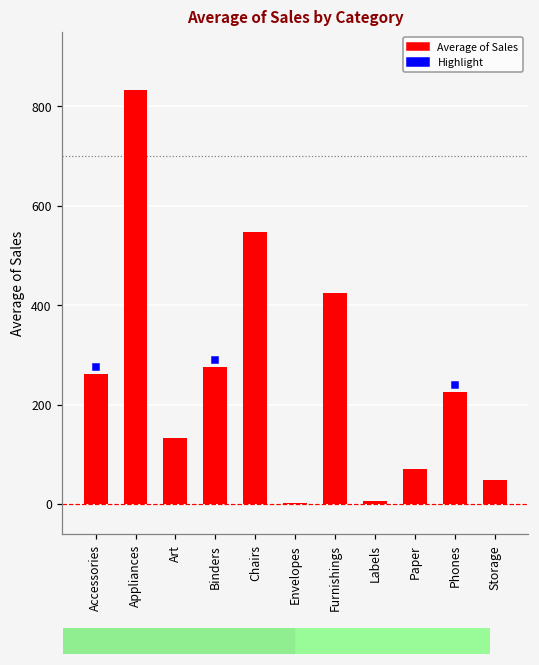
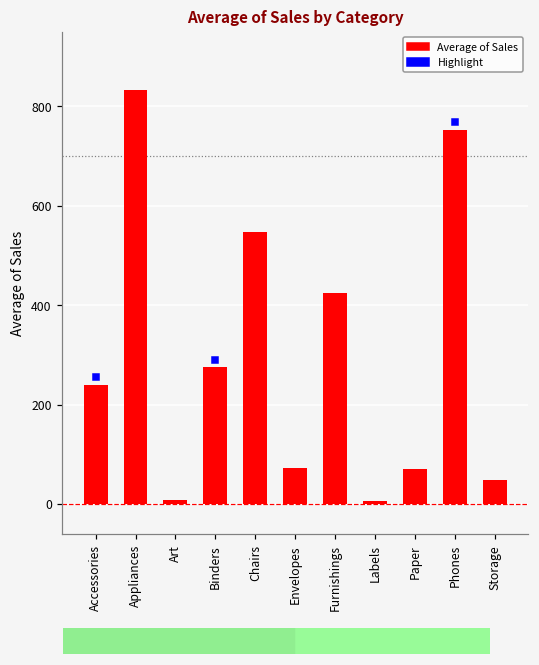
Average of Sales, Accessories: 260 -> 240
Average of Sales, Art: 130 -> 10
Average of Sales, Envelopes: 0 -> 70
Average of Sales, Phones: 230 -> 750
